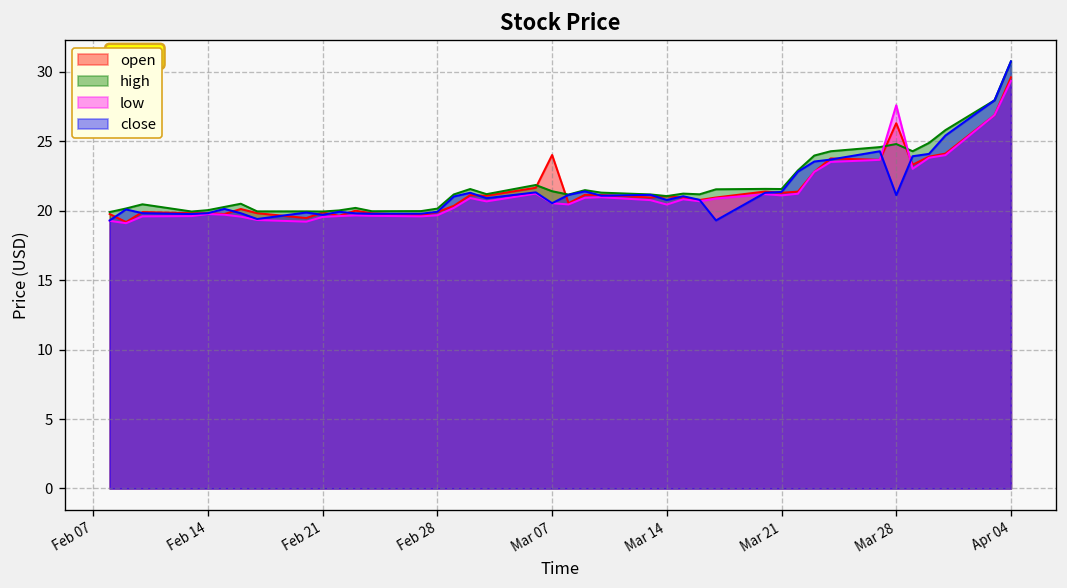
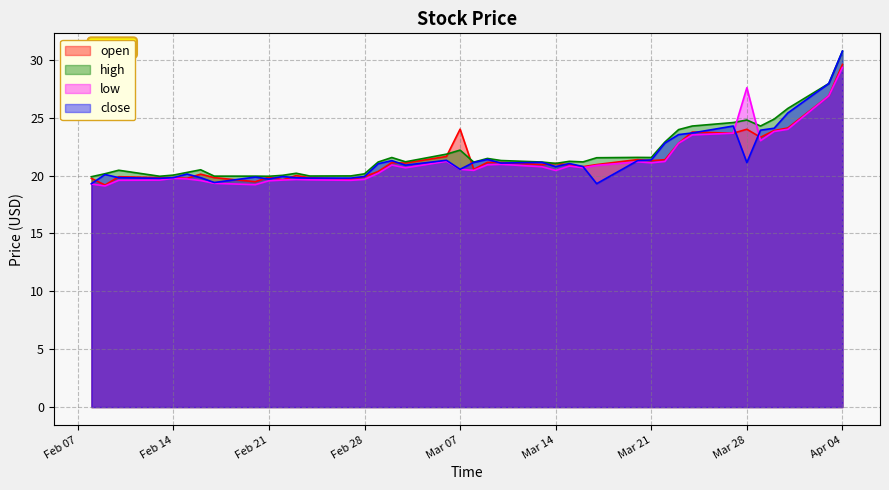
high, Mar 07: 21.4 -> 22.2
open, Mar 28: 26.3 -> 24.0
